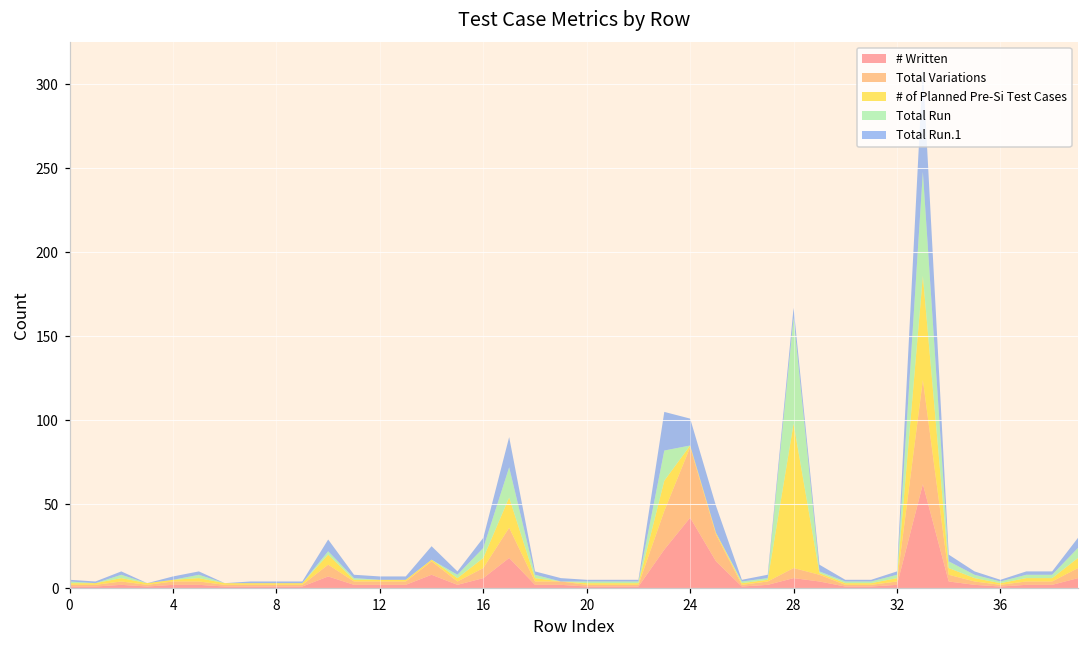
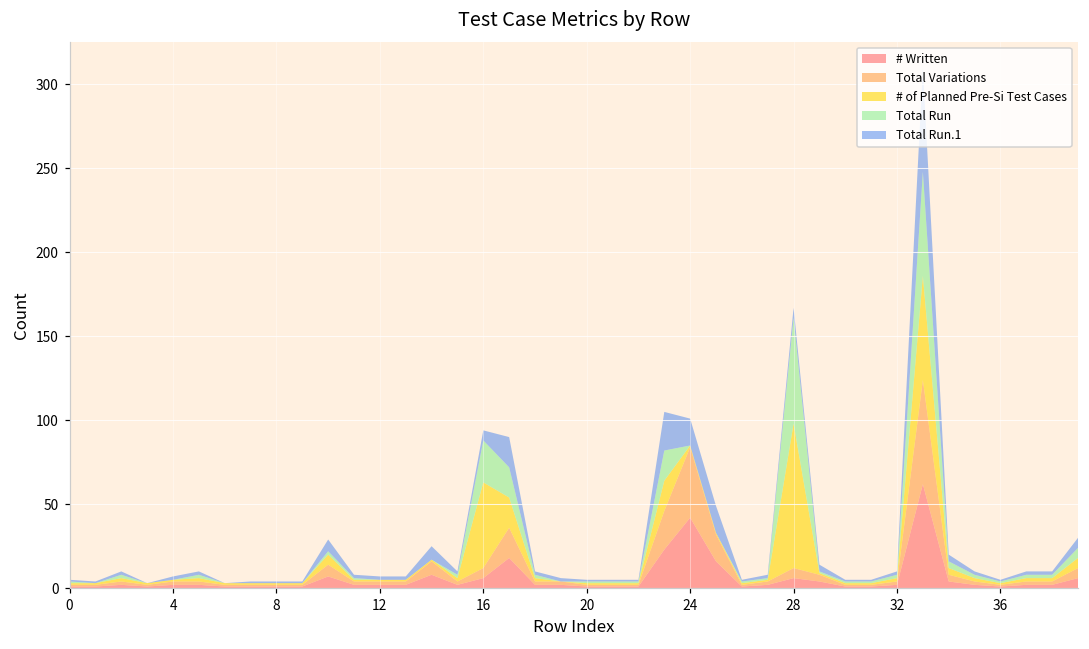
# of Planned Pre-Si Test Cases, 16: 6 -> 51
Total Run, 16: 6 -> 25
